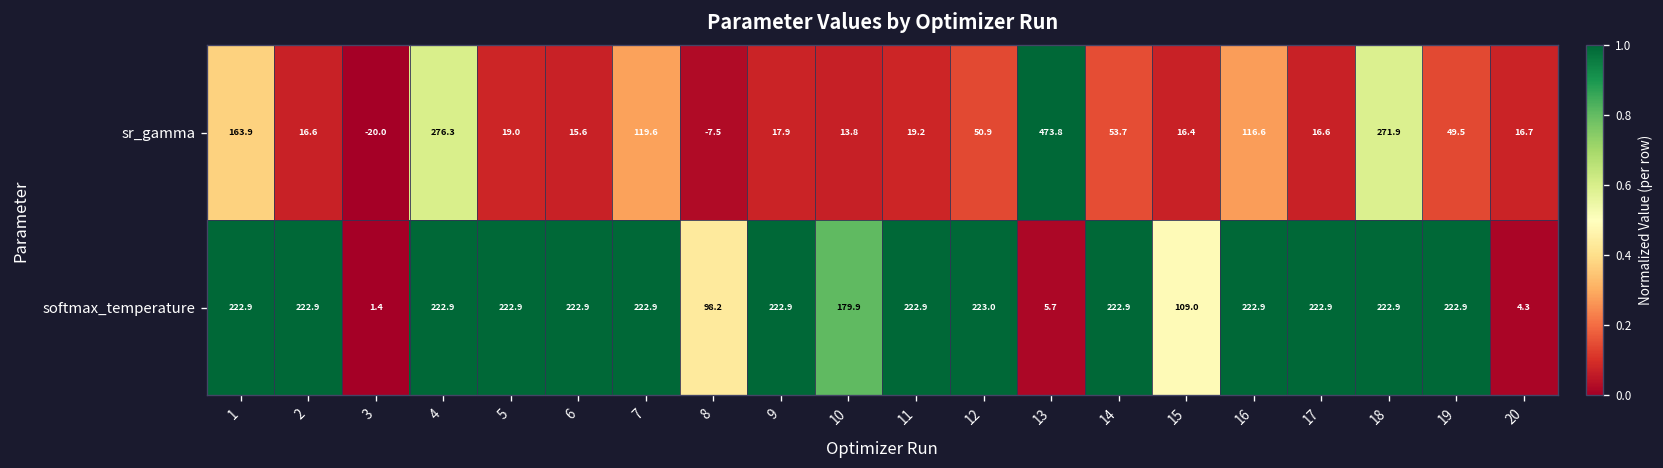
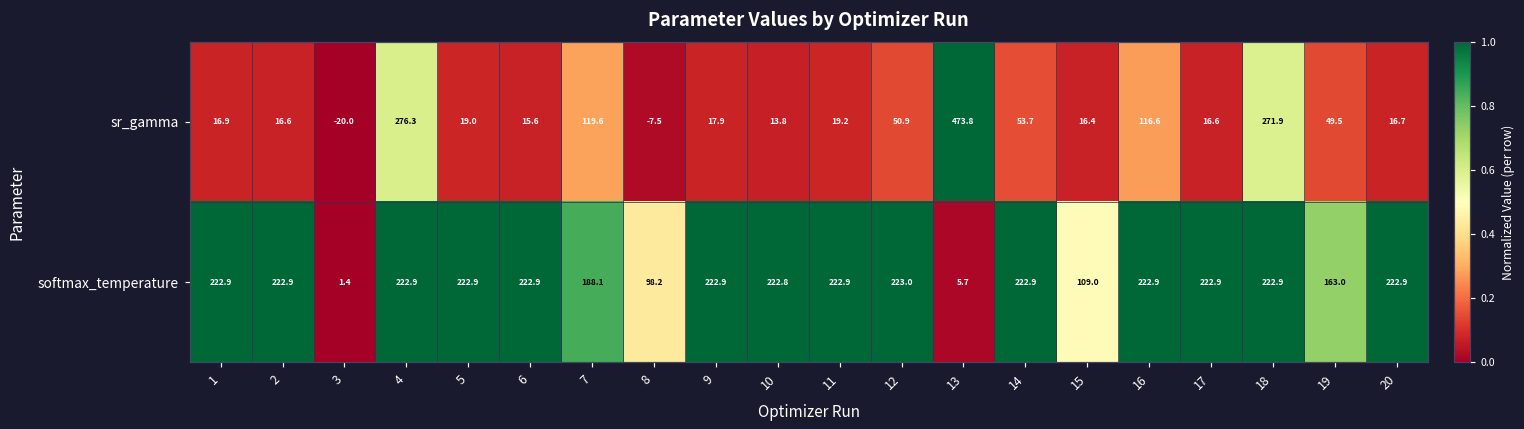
sr_gamma, 1: 163.9 -> 16.9
softmax_temperature, 7: 222.9 -> 188.1
softmax_temperature, 10: 179.9 -> 222.8
softmax_temperature, 19: 222.9 -> 163.0
softmax_temperature, 20: 4.3 -> 222.9
